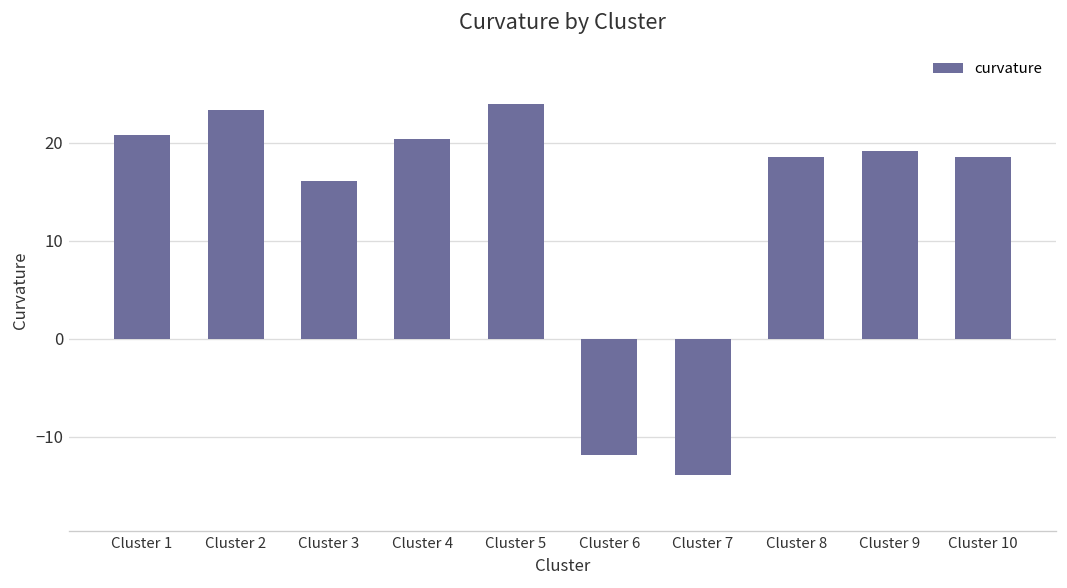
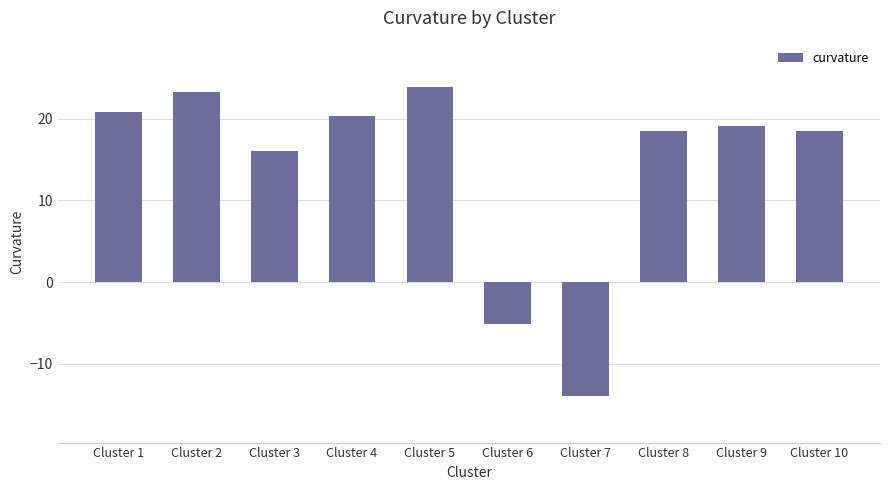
Cluster 6: -12 -> -5
